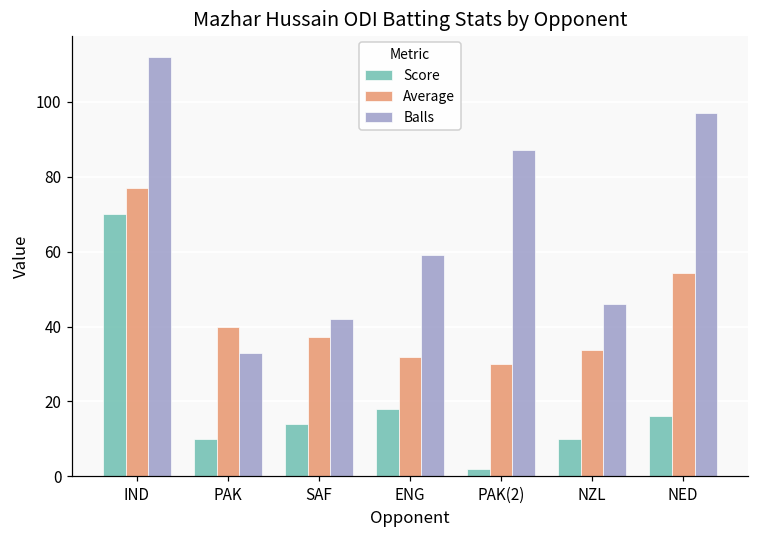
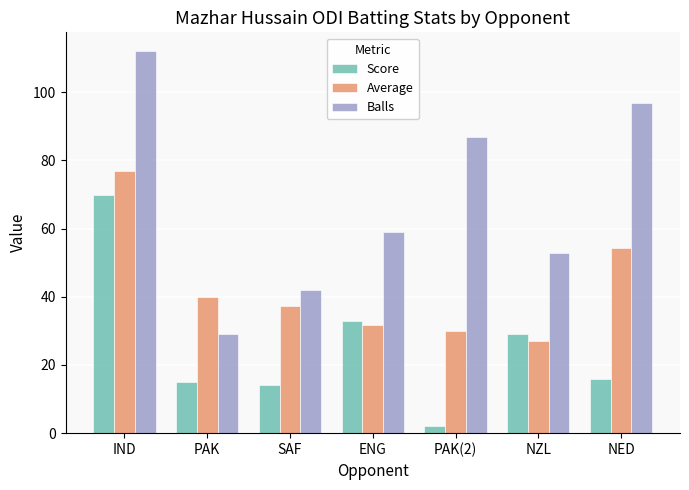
Score, PAK: 10 -> 15
Balls, PAK: 33 -> 29
Score, ENG: 18 -> 33
Score, NZL: 10 -> 29
Average, NZL: 34 -> 27
Balls, NZL: 46 -> 53
